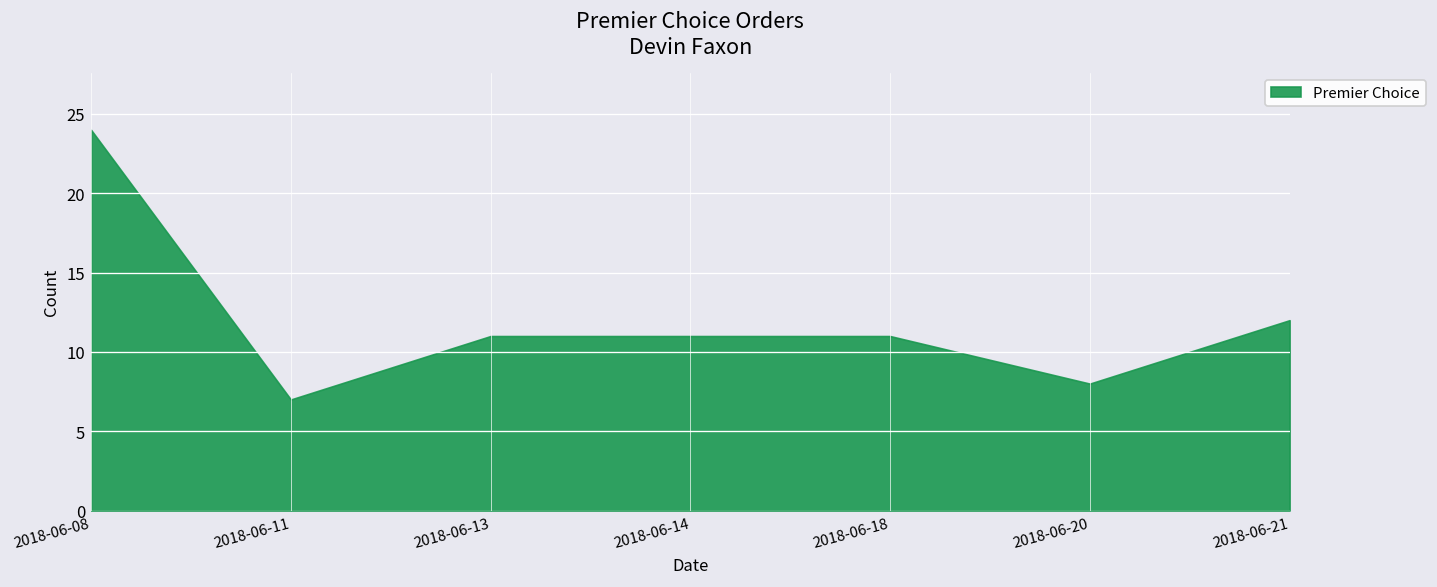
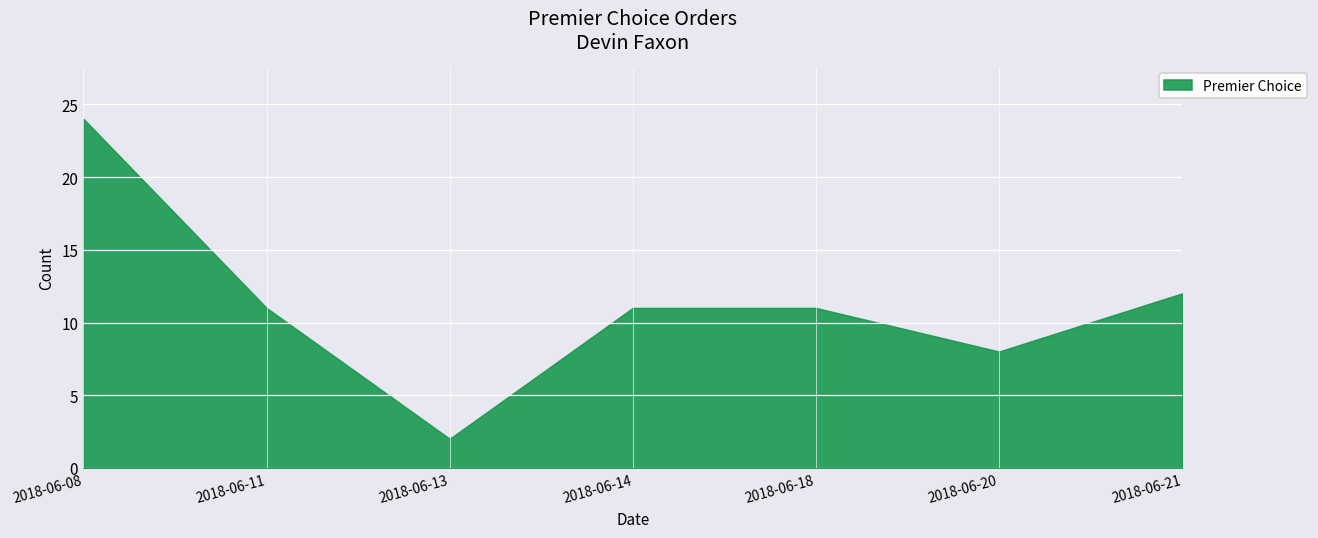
2018-06-11: 7 -> 11
2018-06-13: 11 -> 2
